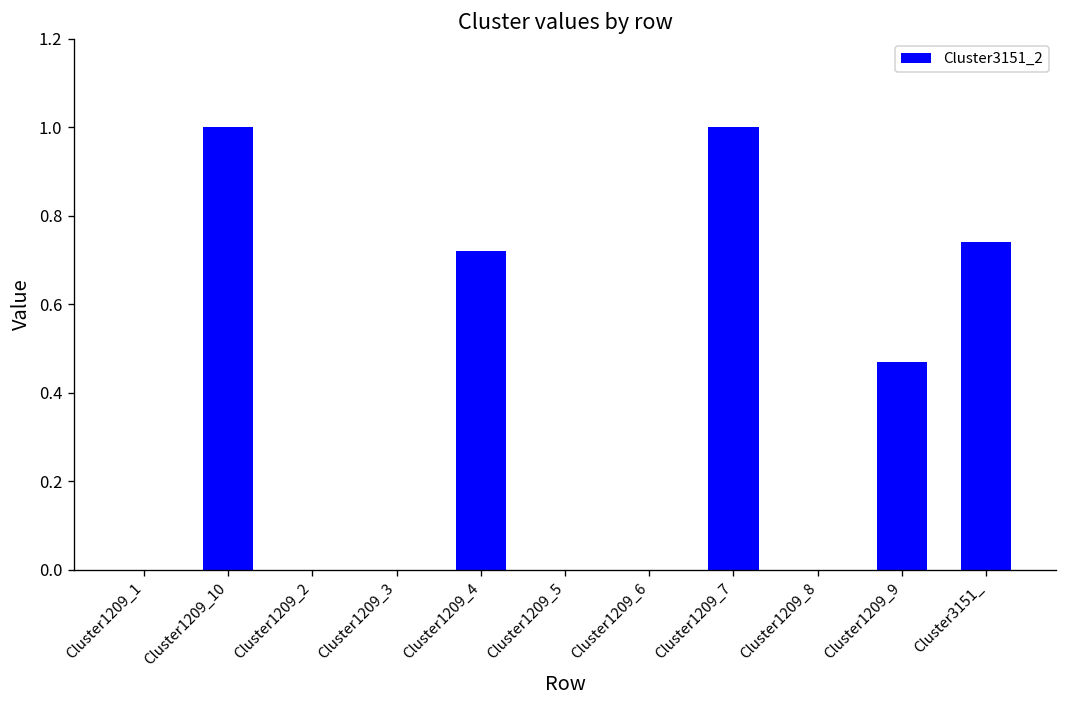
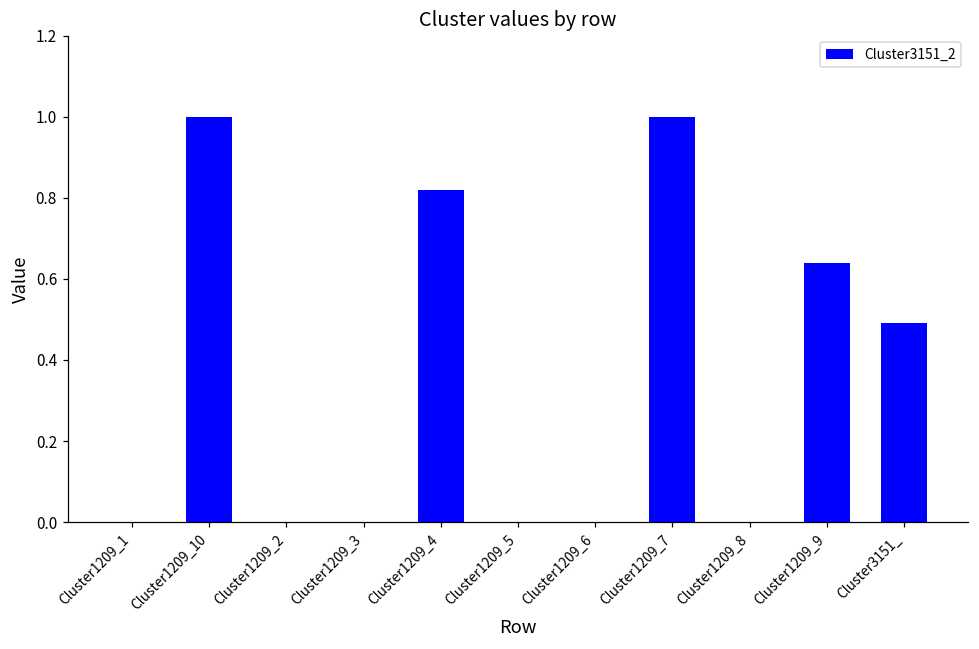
Cluster1209_4: 0.72 -> 0.82
Cluster1209_9: 0.47 -> 0.64
Cluster3151_: 0.74 -> 0.49
